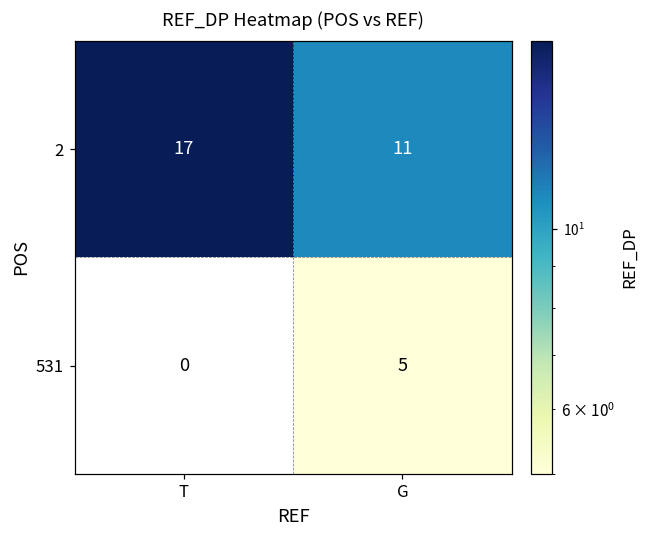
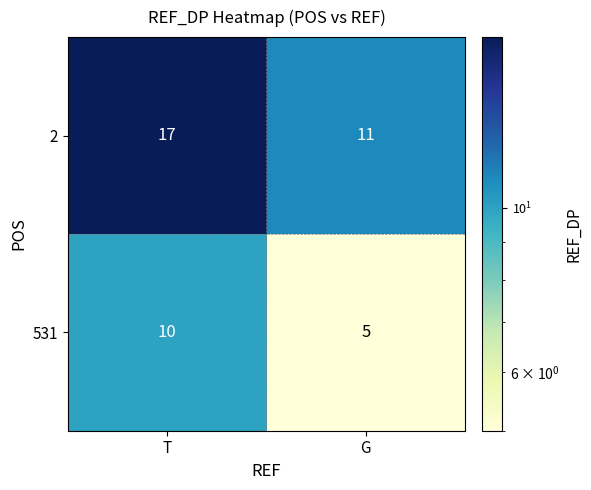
531, T: 0 -> 10
